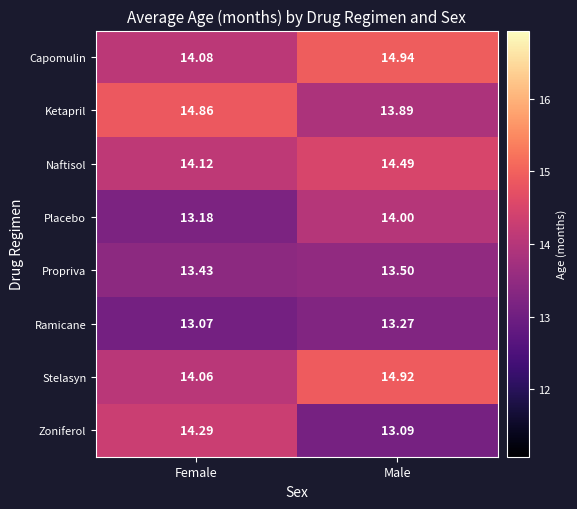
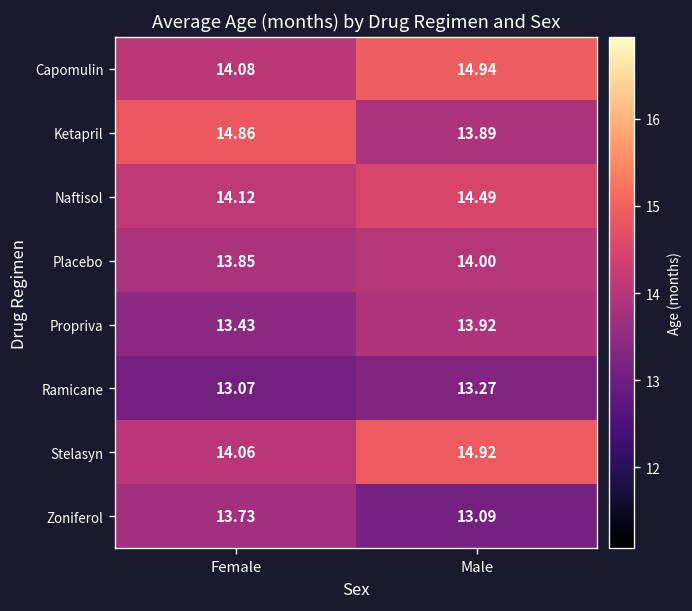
Placebo, Female: 13.18 -> 13.85
Propriva, Male: 13.50 -> 13.92
Zoniferol, Female: 14.29 -> 13.73
